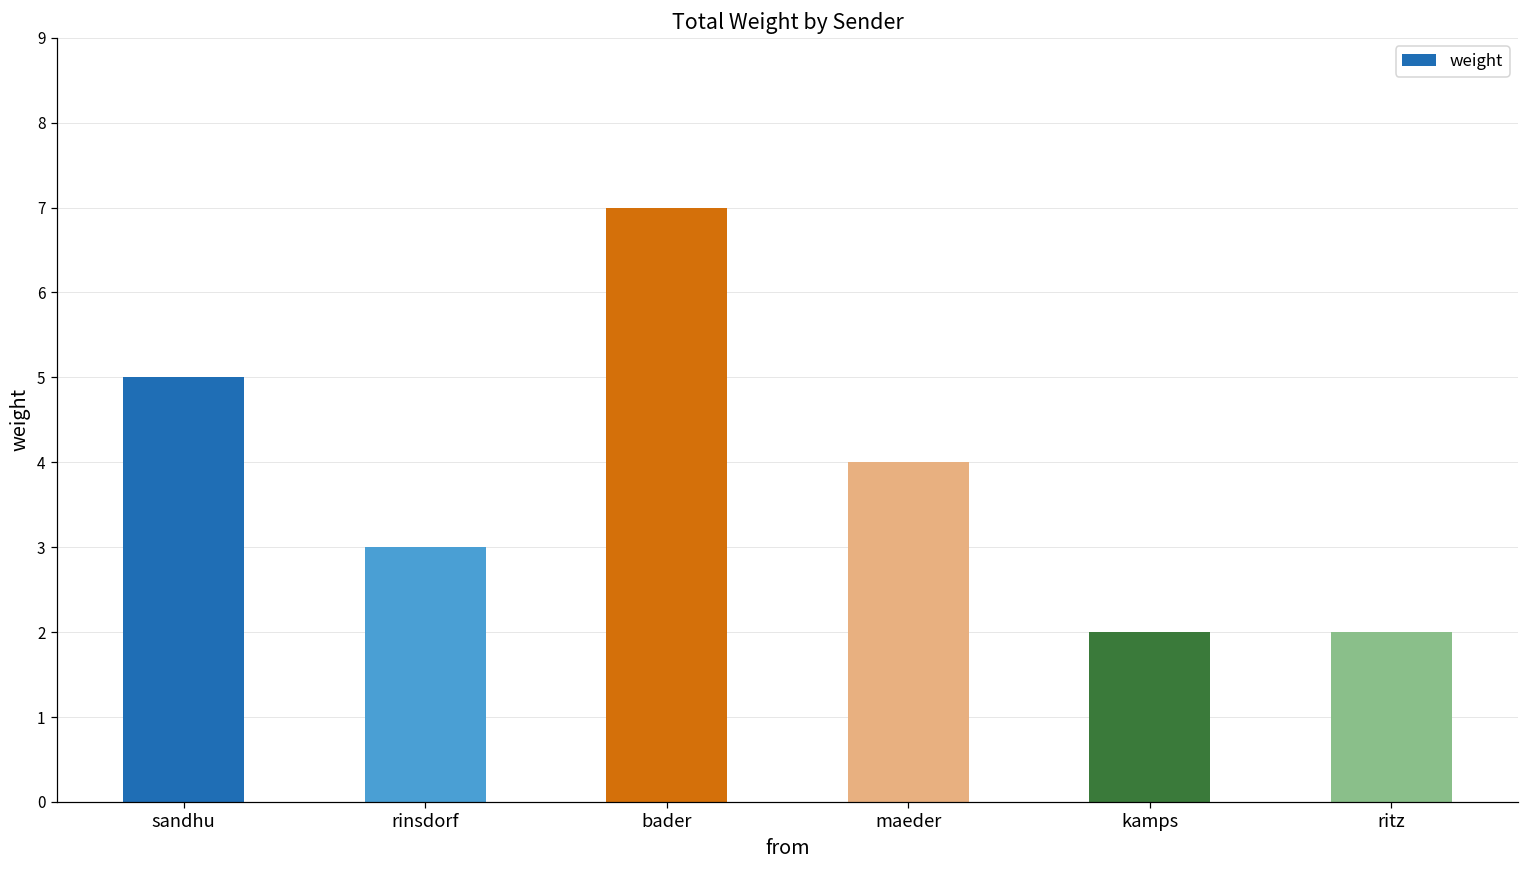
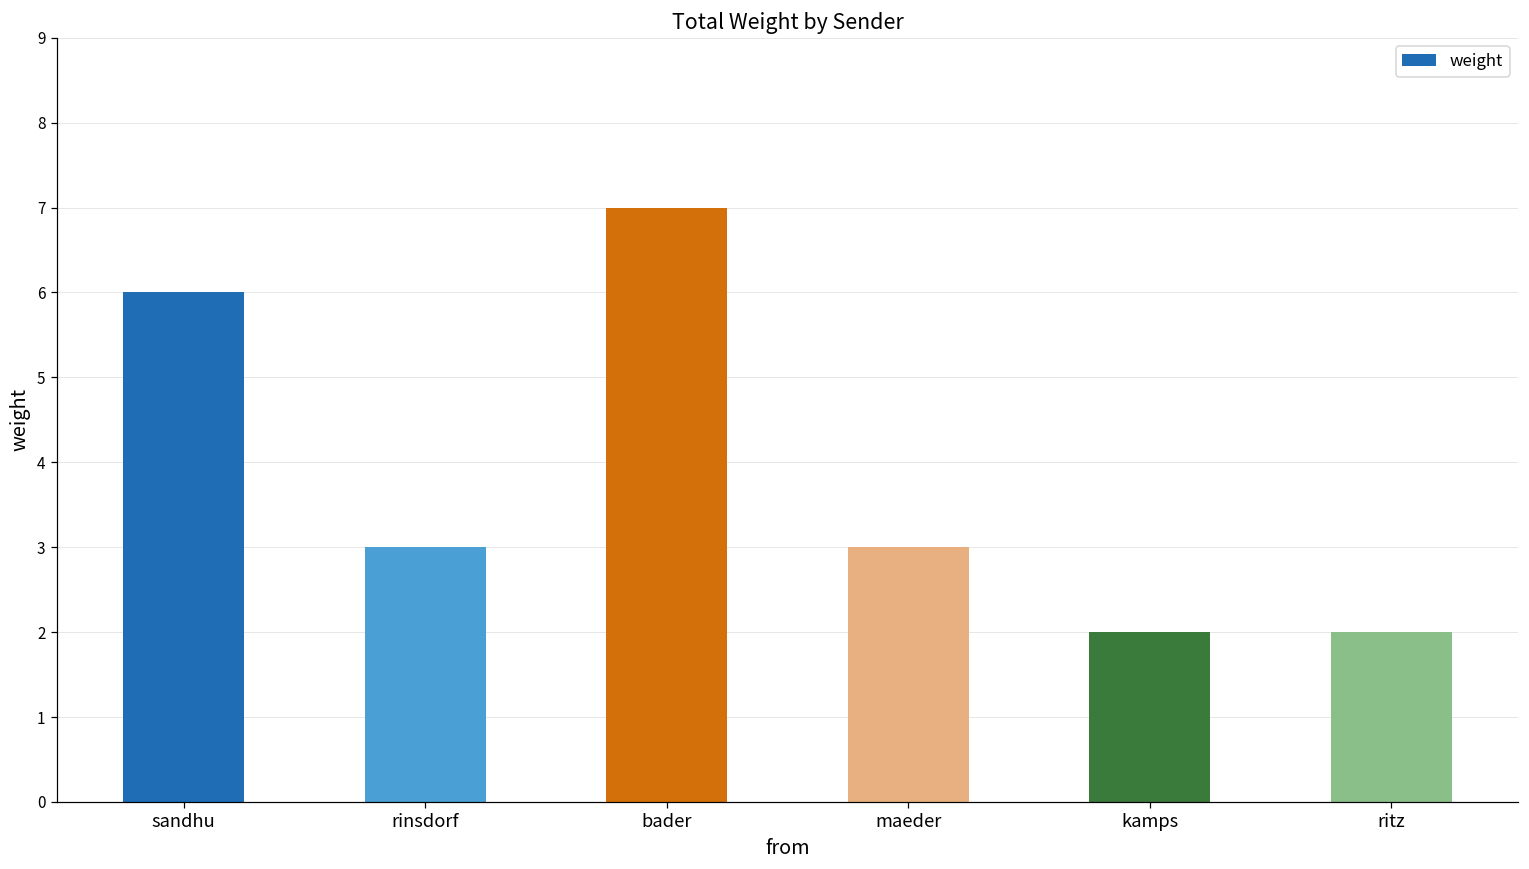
sandhu: 5 -> 6
maeder: 4 -> 3
